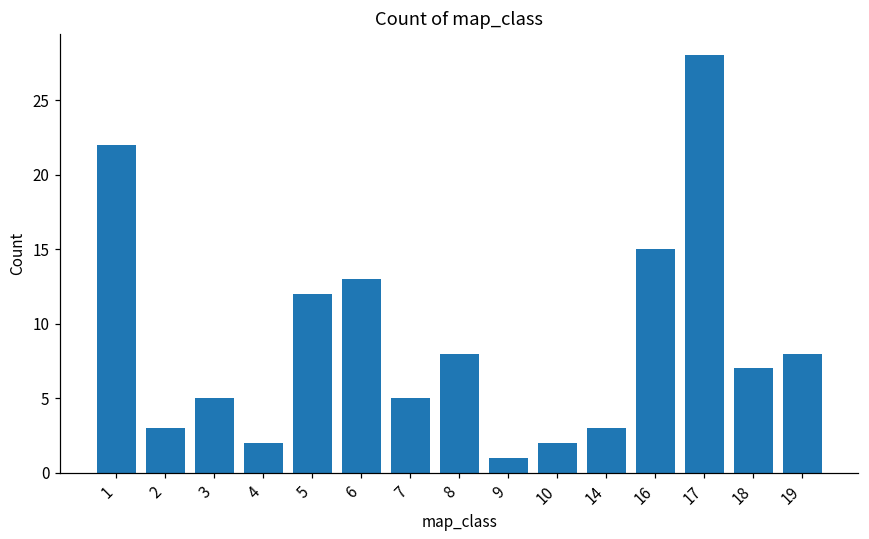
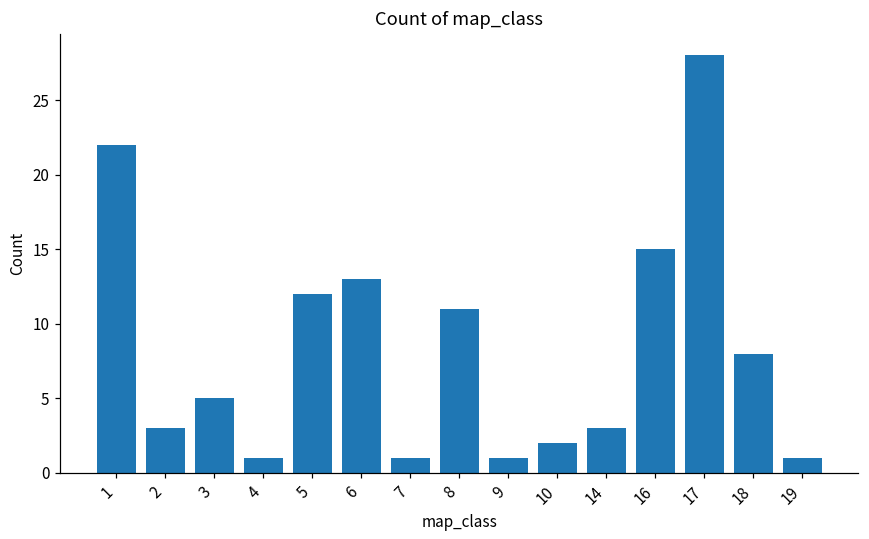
4: 2 -> 1
7: 5 -> 1
8: 8 -> 11
18: 7 -> 8
19: 8 -> 1
